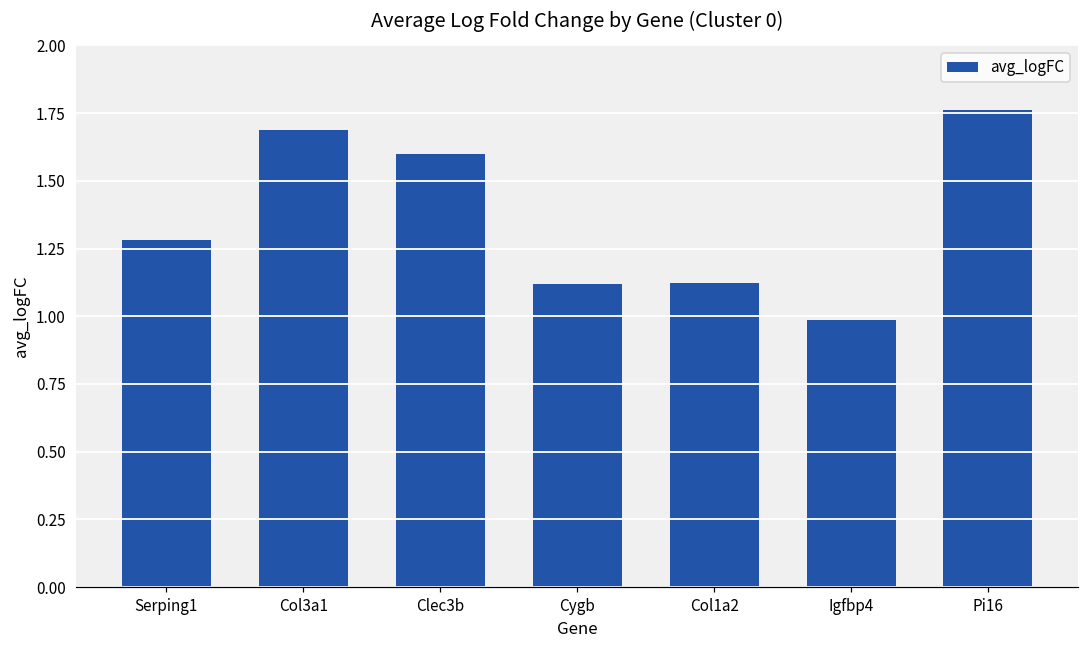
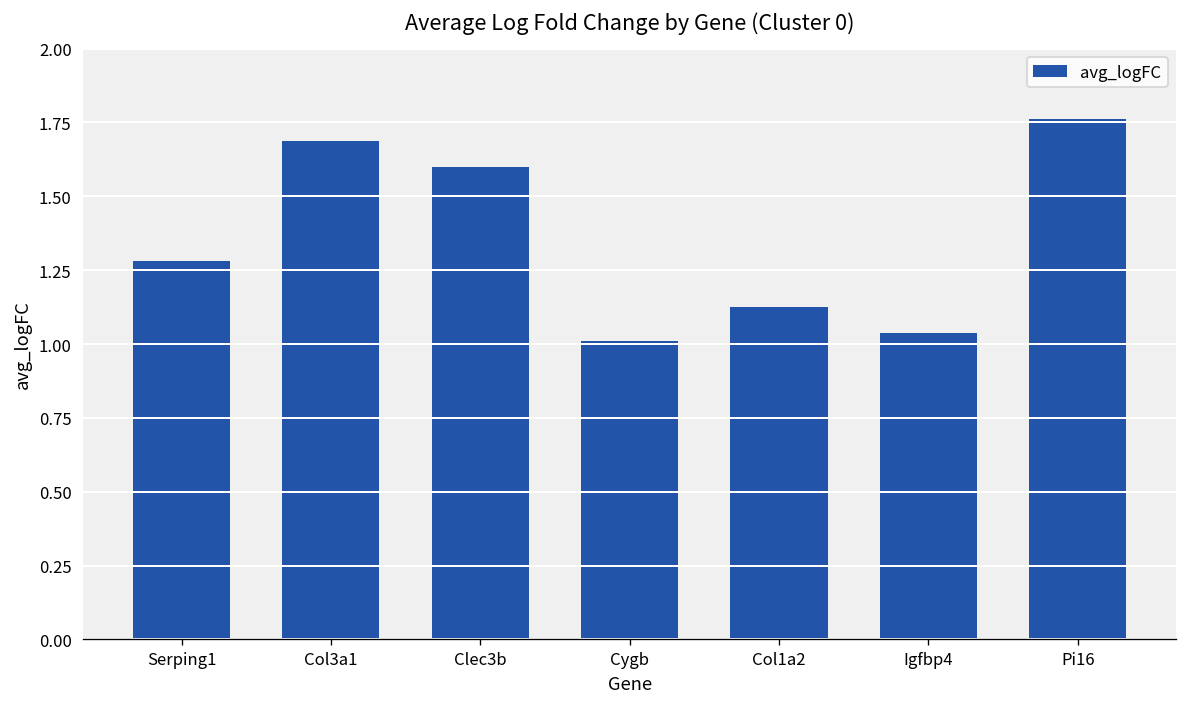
Cygb: 1.12 -> 1.01
Igfbp4: 0.98 -> 1.04
